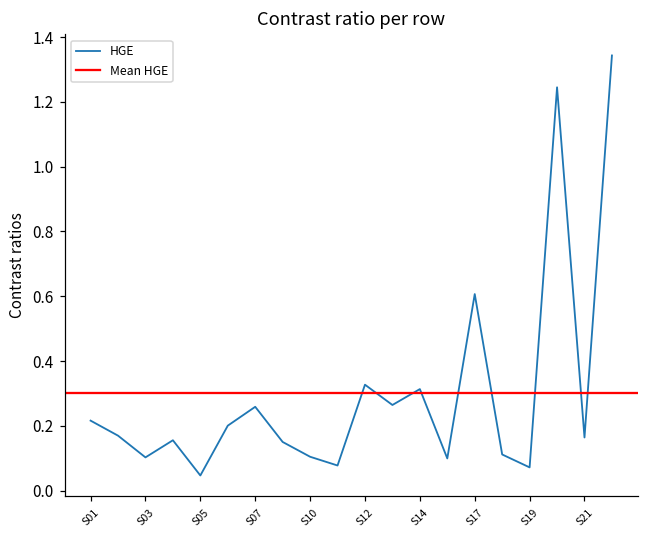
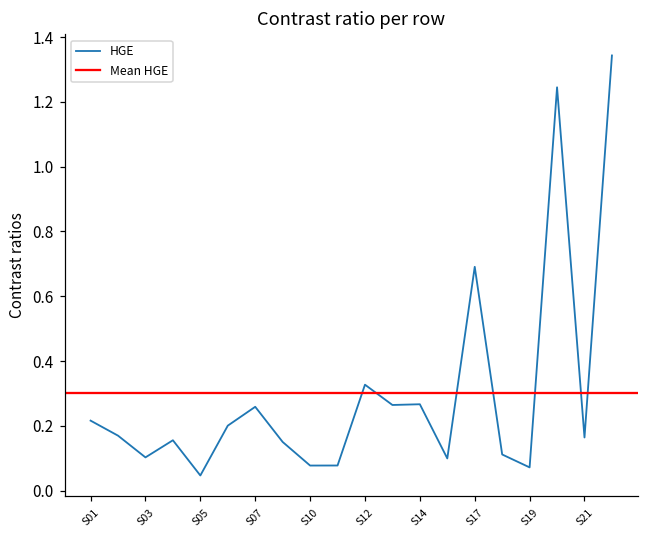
S10: 0.10 -> 0.08
S14: 0.31 -> 0.27
S17: 0.61 -> 0.69
